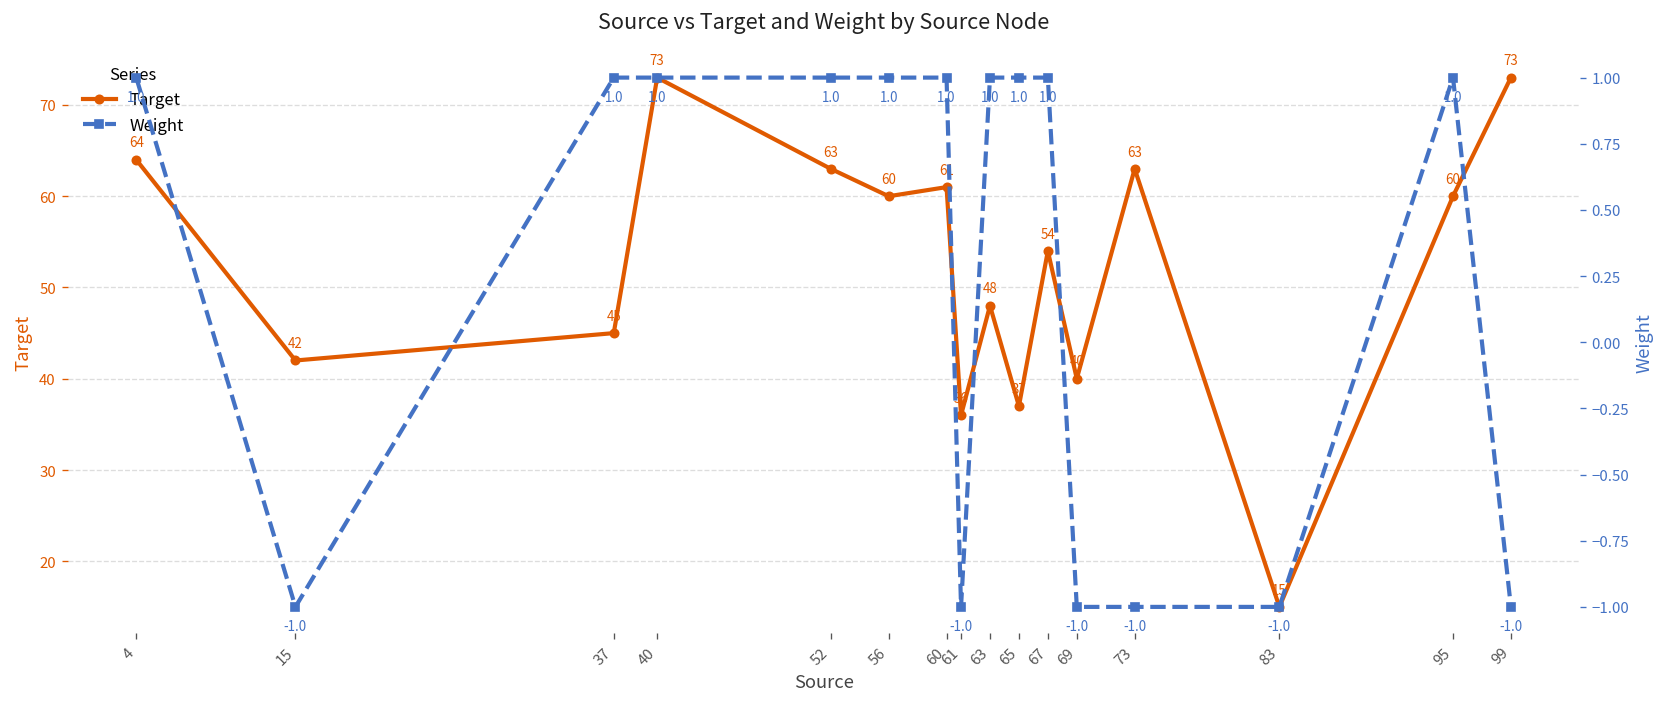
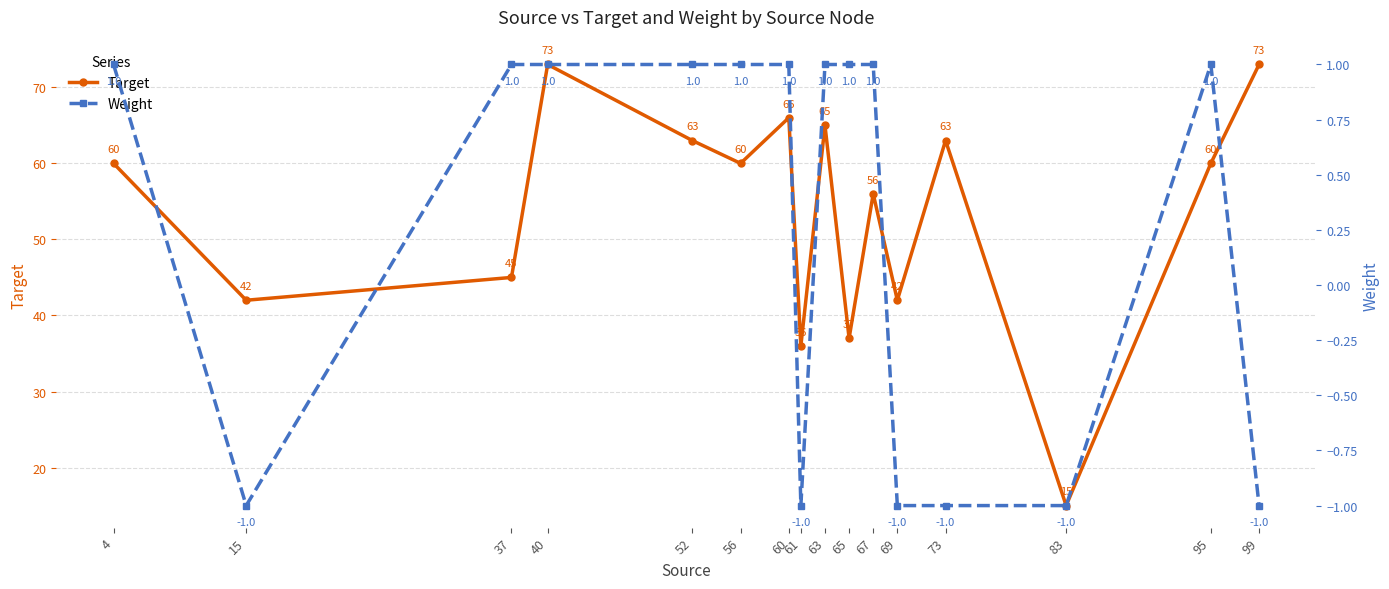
Target, 4: 64 -> 60
Target, 60: 61 -> 66
Target, 63: 48 -> 65
Target, 67: 54 -> 56
Target, 69: 40 -> 42
